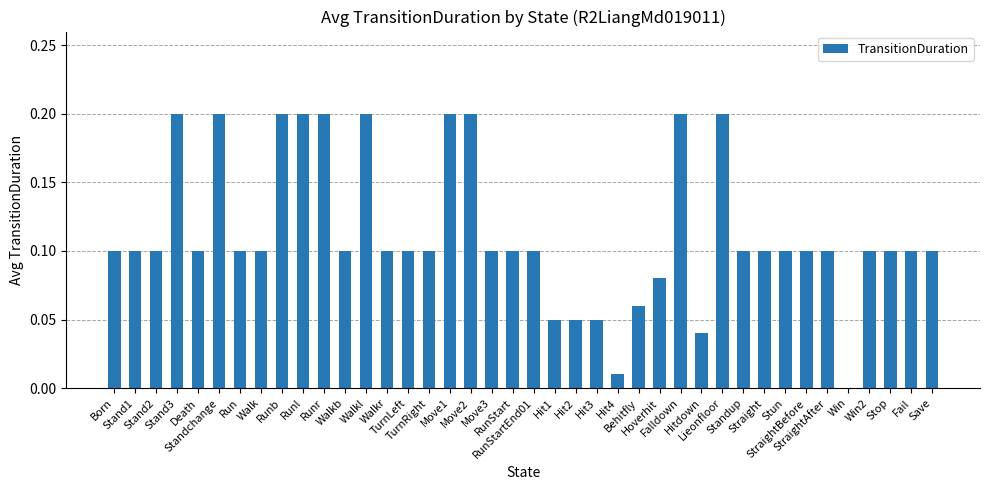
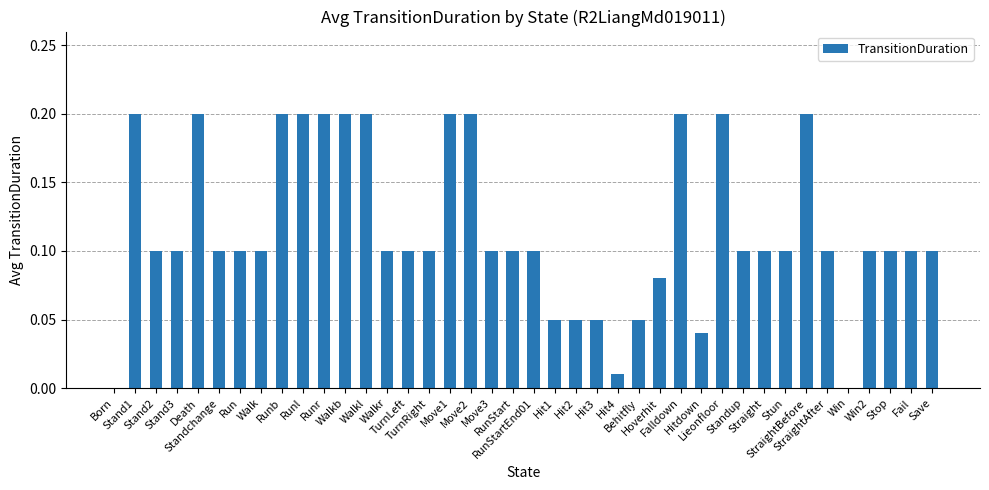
Born: 0.1 -> 0.0
Stand1: 0.1 -> 0.2
Stand3: 0.2 -> 0.1
Death: 0.1 -> 0.2
Standchange: 0.2 -> 0.1
Walkb: 0.1 -> 0.2
Behitfly: 0.06 -> 0.05
StraightBefore: 0.1 -> 0.2
